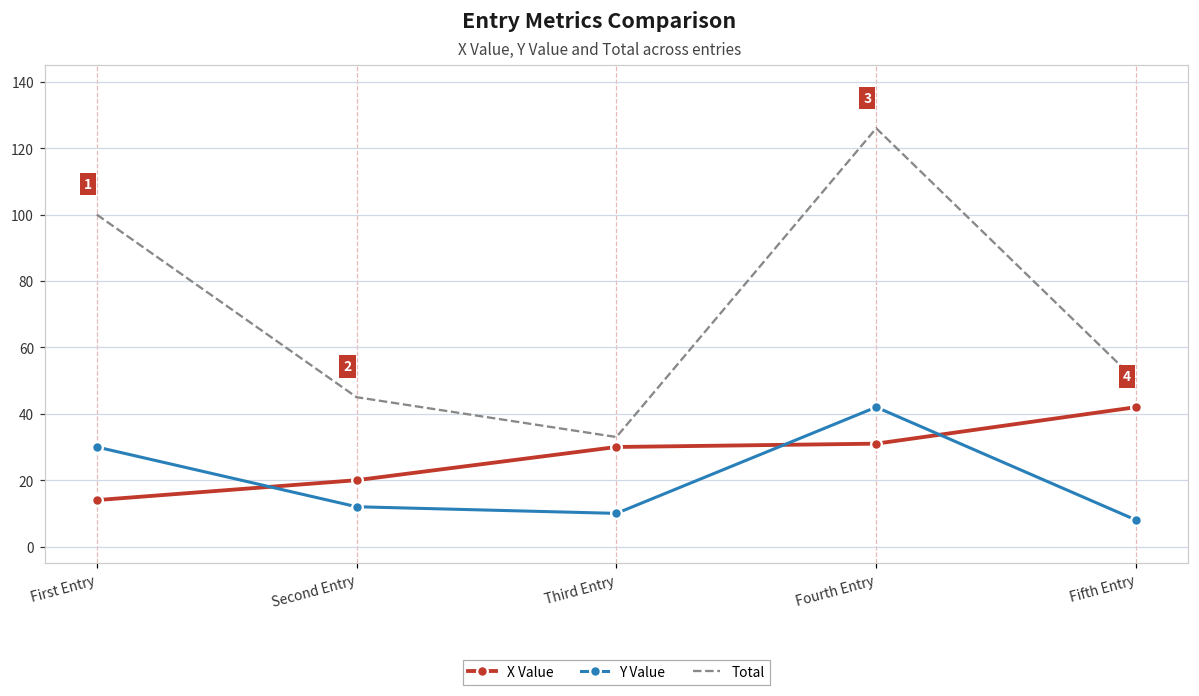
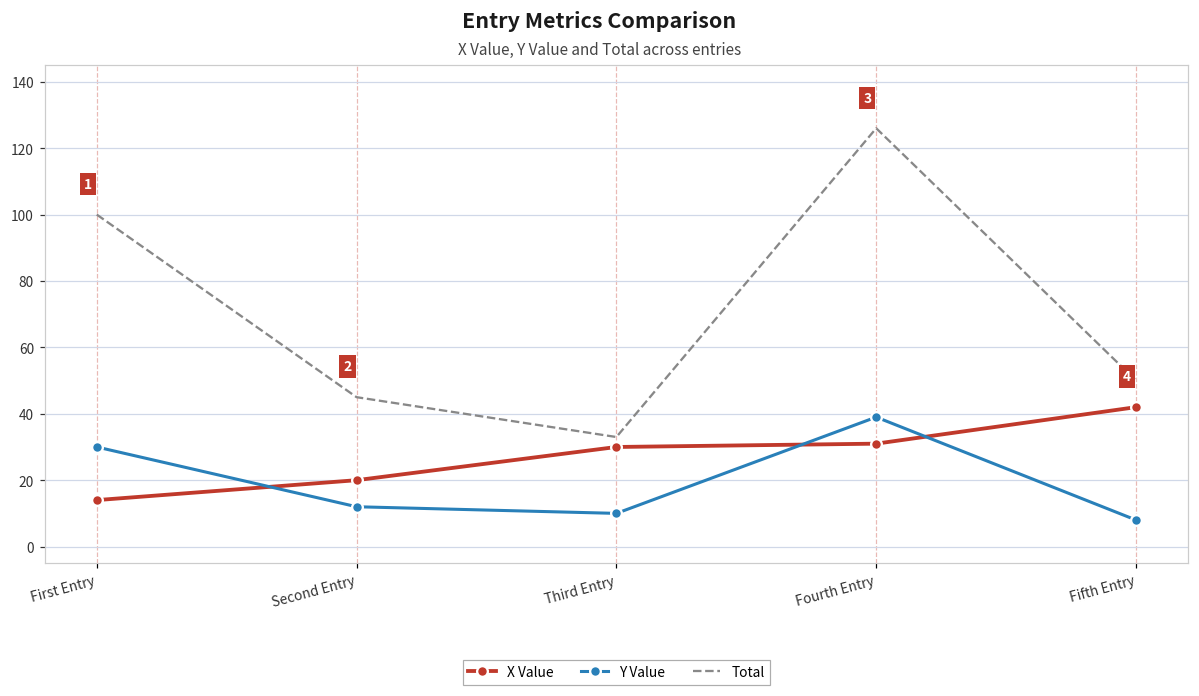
Y Value, Fourth Entry: 42 -> 39
